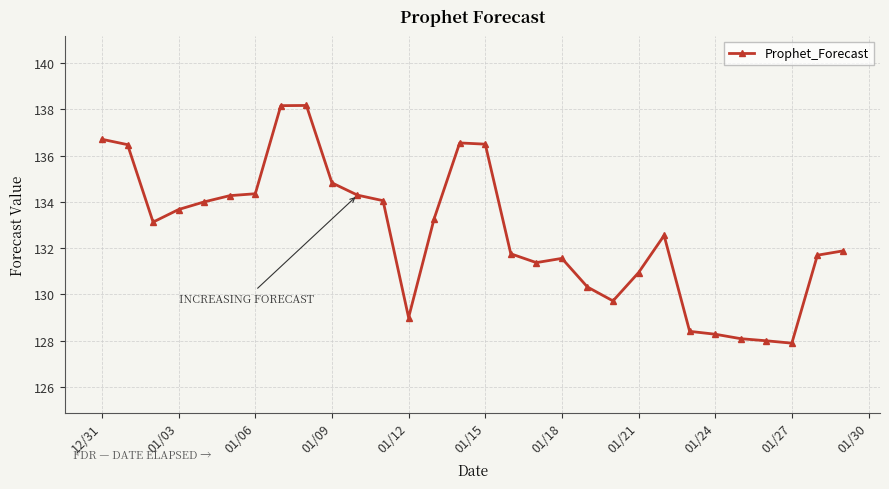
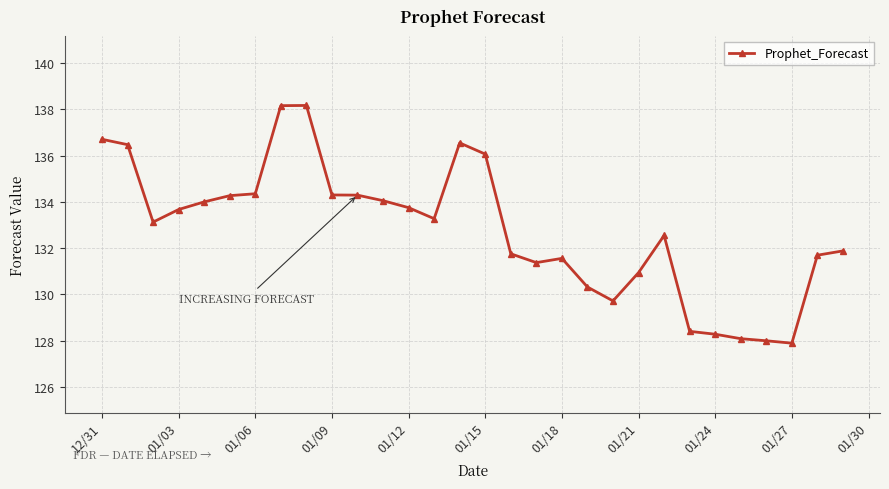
01/09: 134.8 -> 134.3
01/12: 129.0 -> 133.8
01/15: 136.5 -> 136.1
